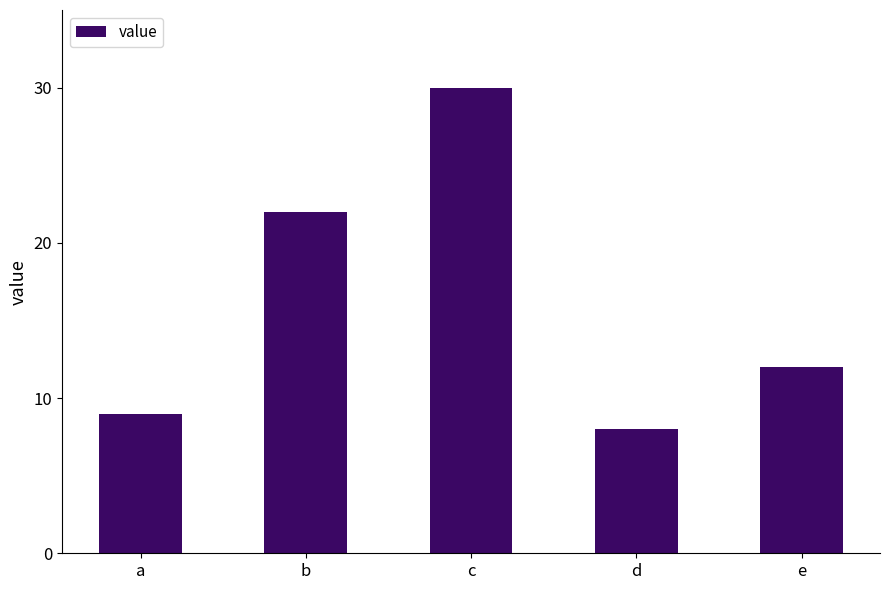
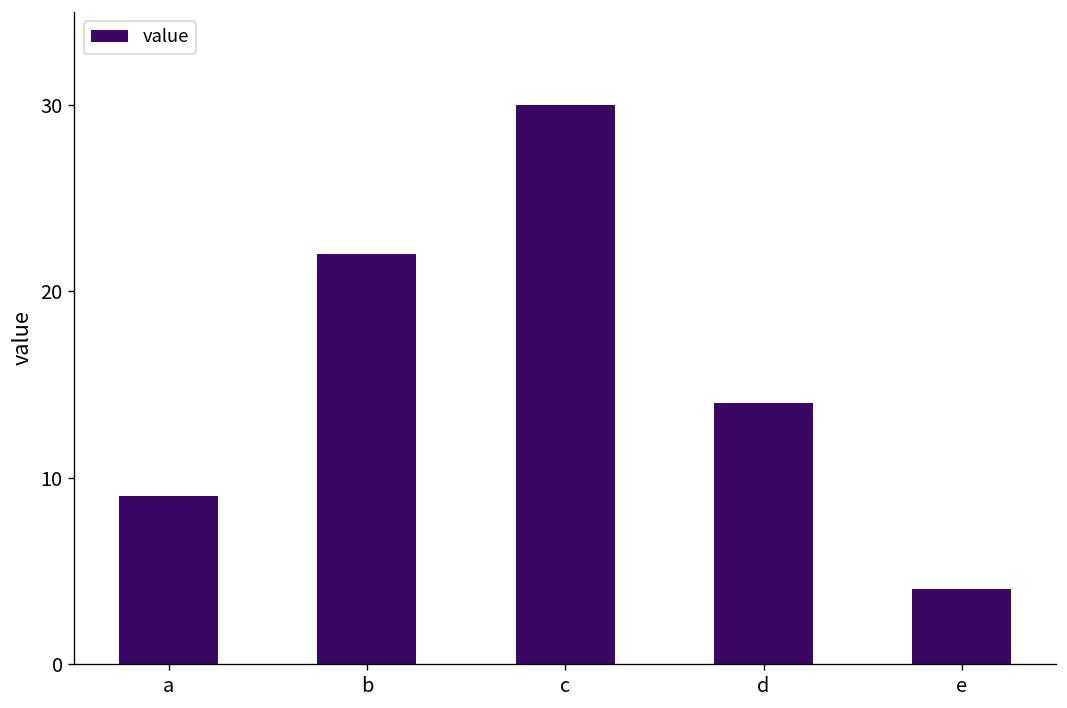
d: 8 -> 14
e: 12 -> 4
